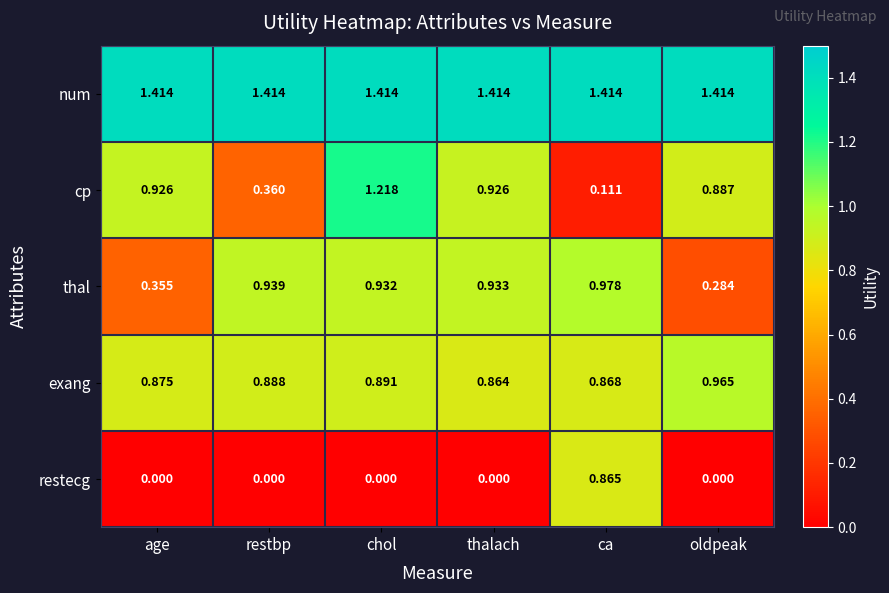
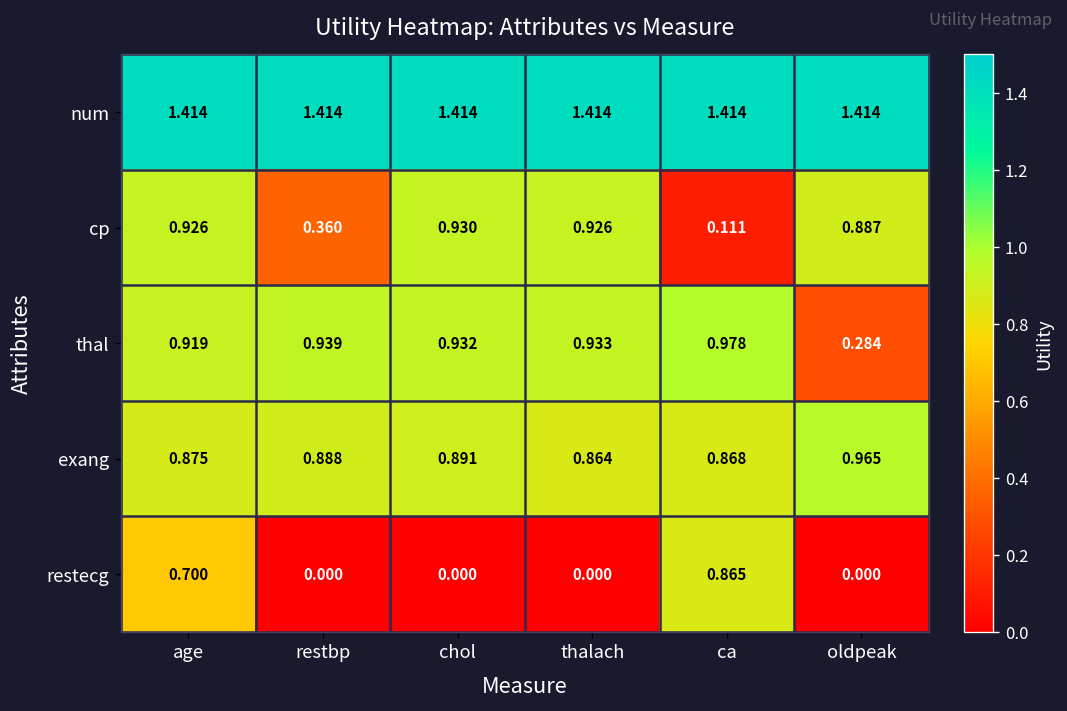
cp, chol: 1.218 -> 0.930
thal, age: 0.355 -> 0.919
restecg, age: 0.000 -> 0.700
